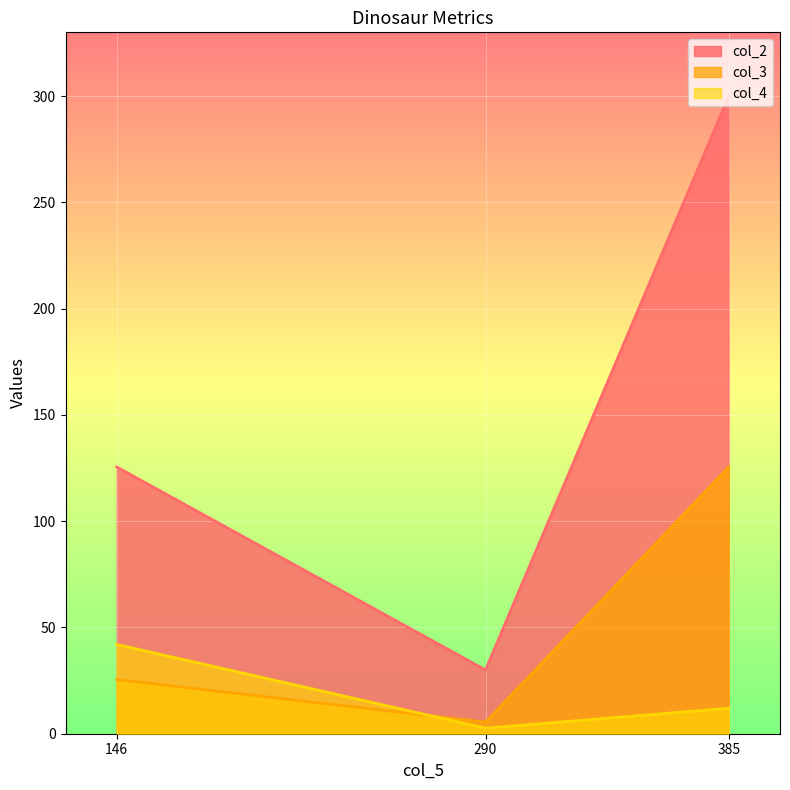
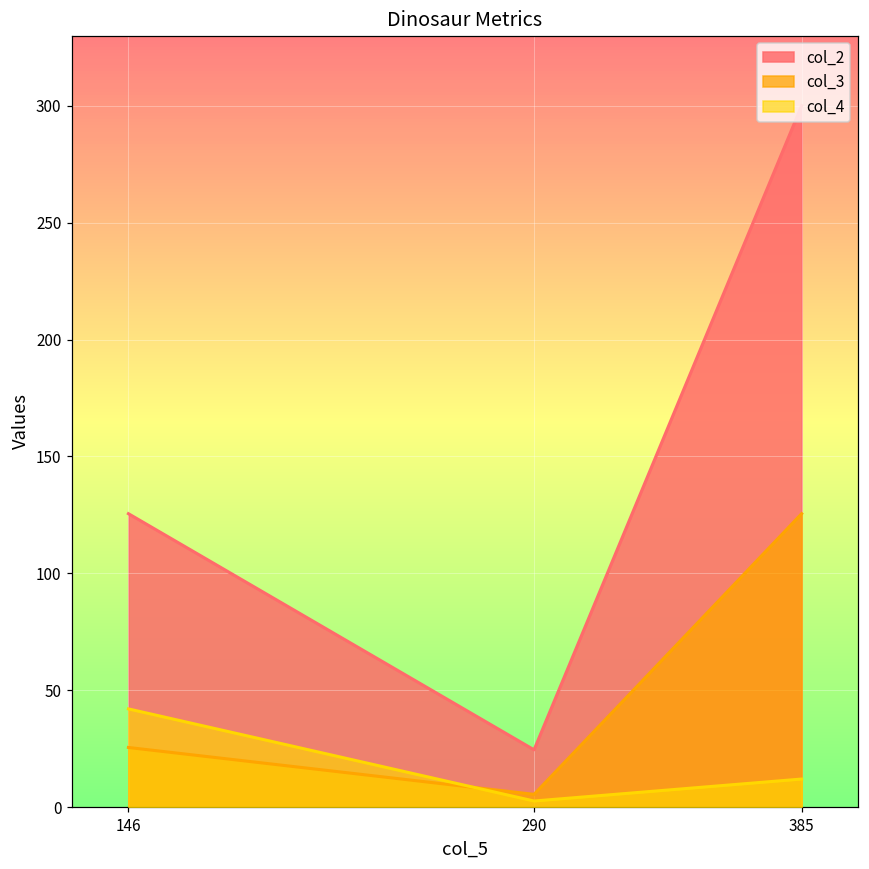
col_2, 290: 30 -> 25
